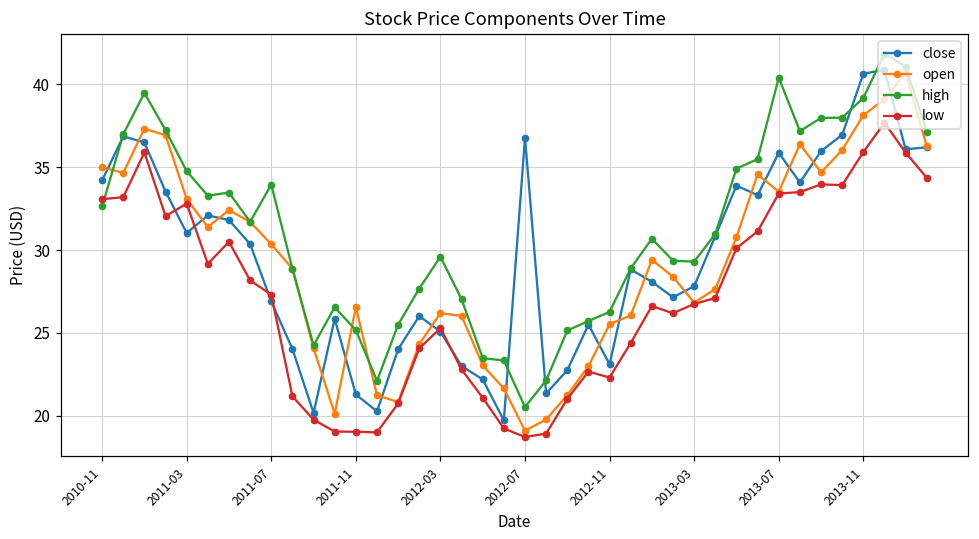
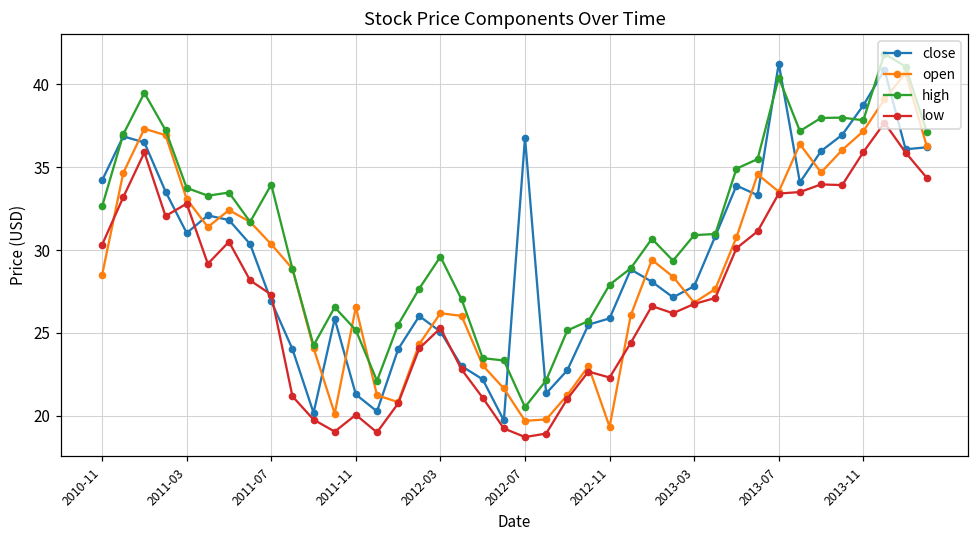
open, 2010-11: 35.0 -> 28.5
low, 2010-11: 33.1 -> 30.3
high, 2011-03: 34.8 -> 33.8
low, 2011-11: 19.0 -> 20.1
open, 2012-07: 19.1 -> 19.7
close, 2012-11: 23.1 -> 25.9
open, 2012-11: 25.5 -> 19.3
high, 2012-11: 26.3 -> 27.9
high, 2013-03: 29.3 -> 30.9
close, 2013-07: 35.9 -> 41.3
close, 2013-11: 40.6 -> 38.7
open, 2013-11: 38.1 -> 37.2
high, 2013-11: 39.2 -> 37.8
